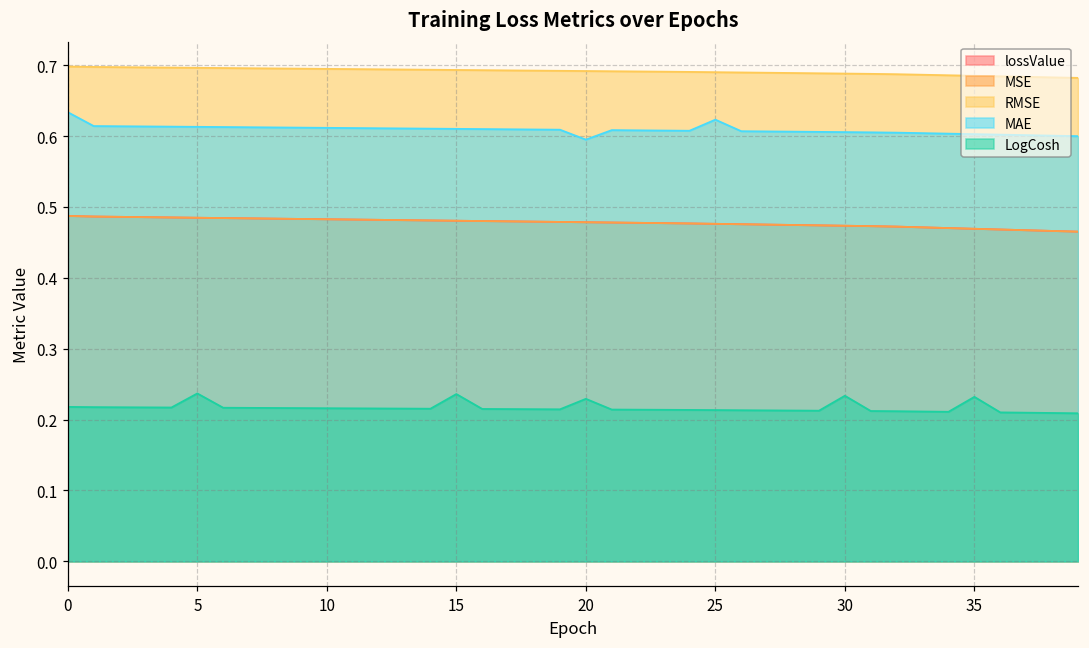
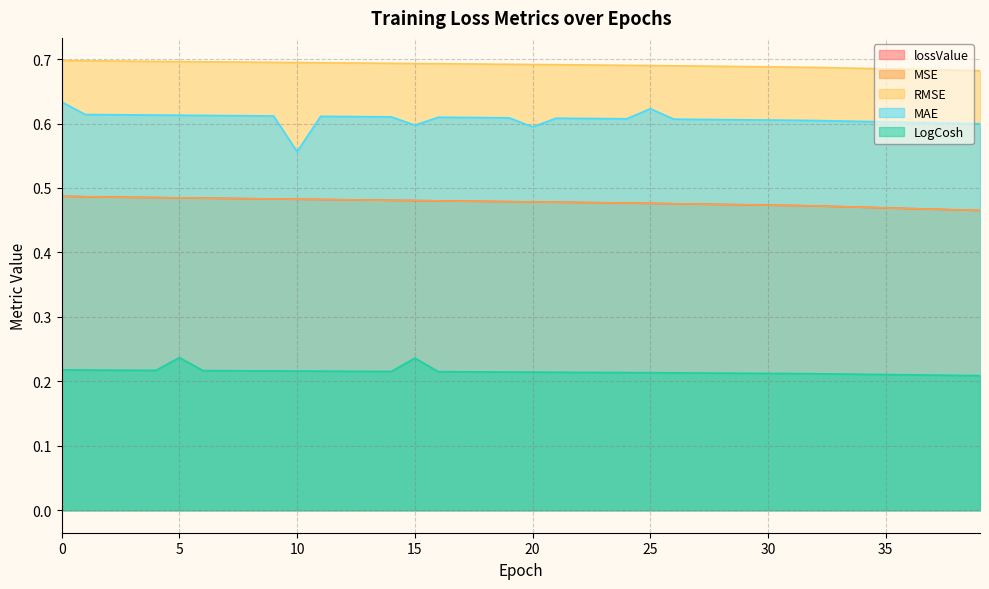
MAE, 10: 0.61 -> 0.56
MAE, 15: 0.61 -> 0.60
LogCosh, 20: 0.23 -> 0.21
LogCosh, 30: 0.23 -> 0.21
LogCosh, 35: 0.23 -> 0.21
